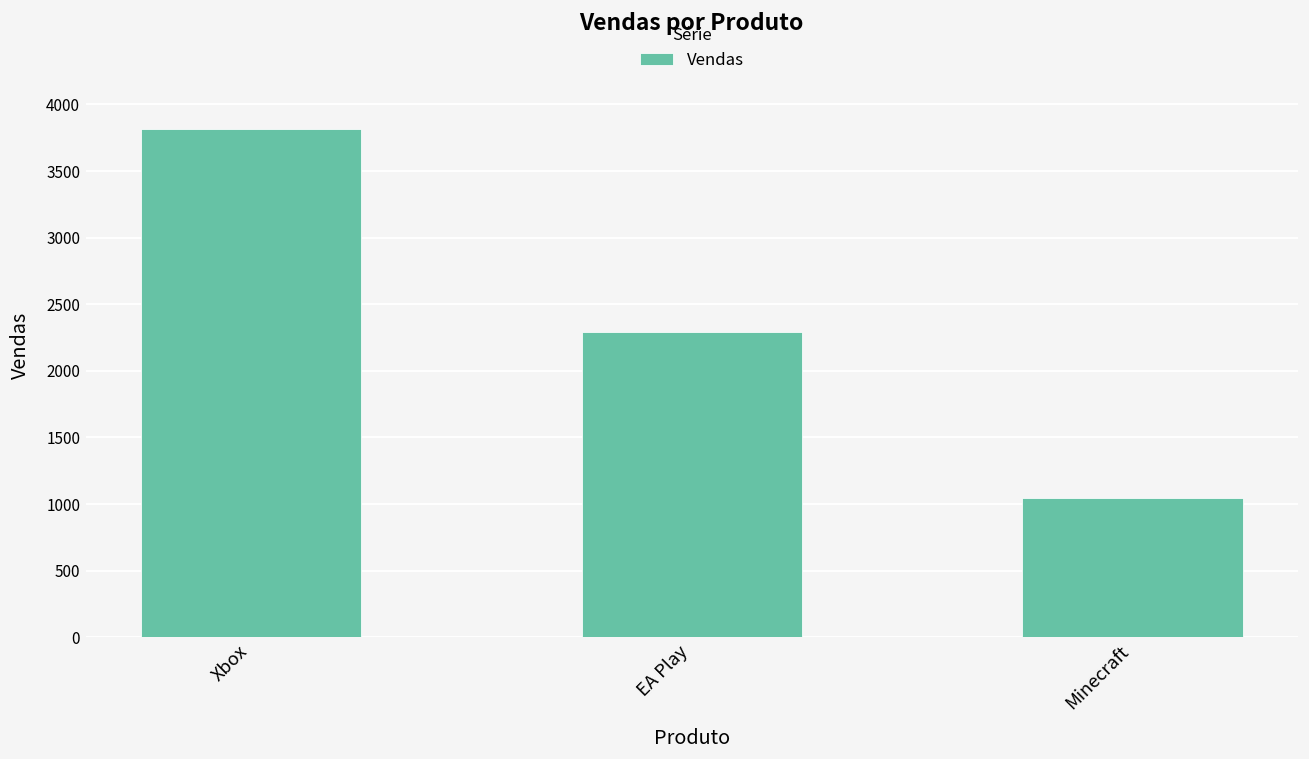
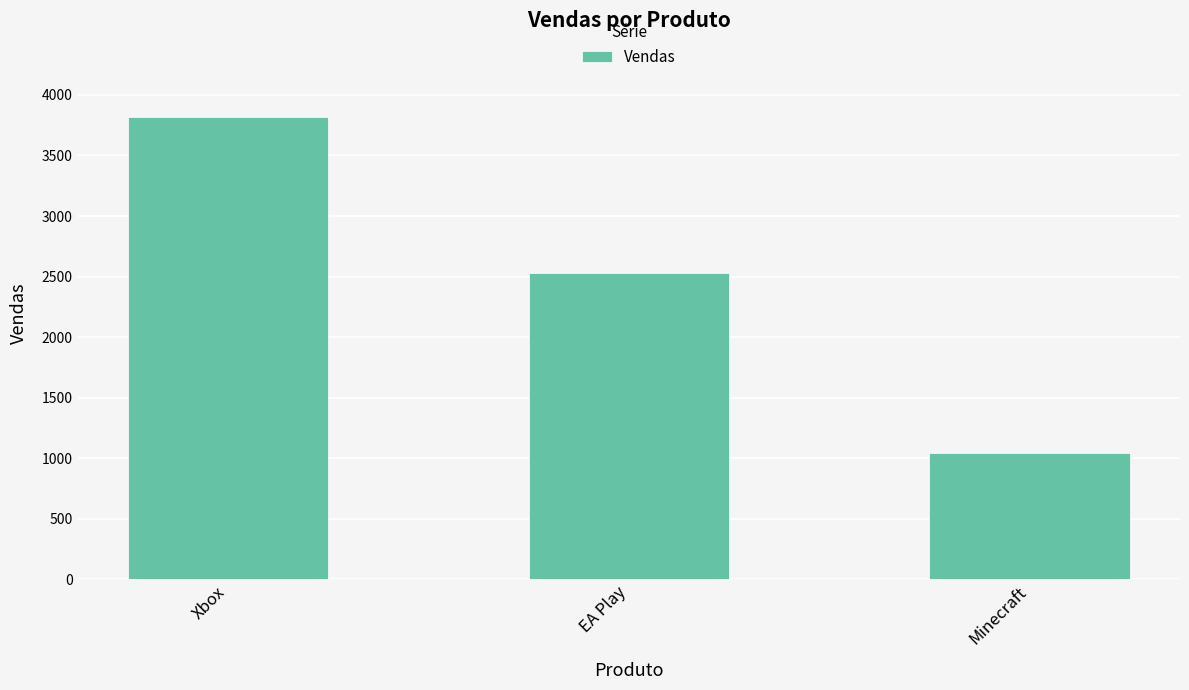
EA Play: 2290 -> 2530
